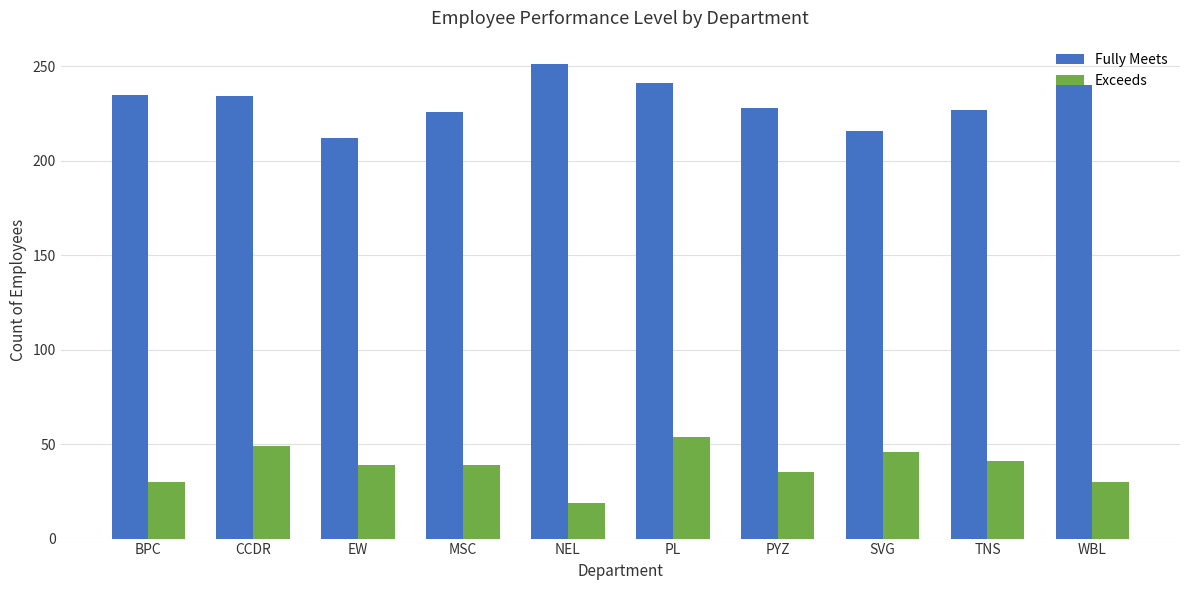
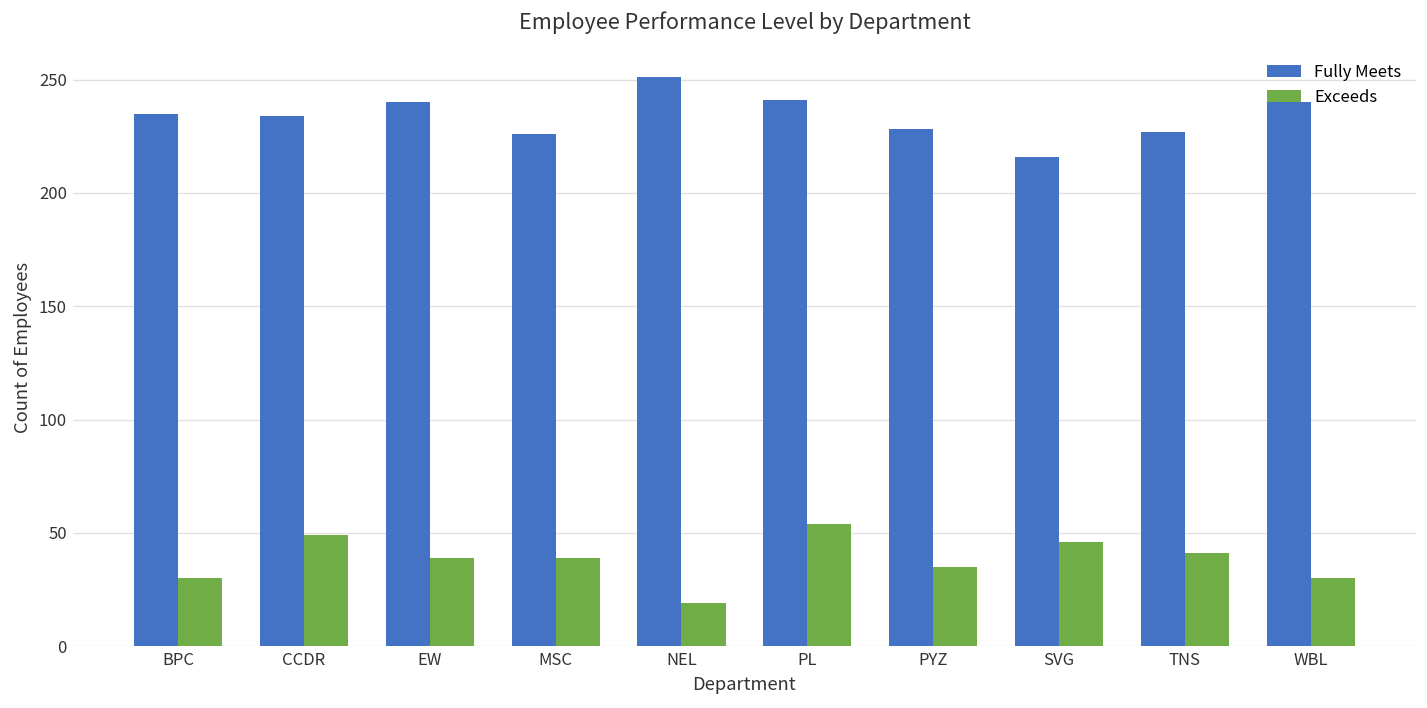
Fully Meets, EW: 212 -> 240
